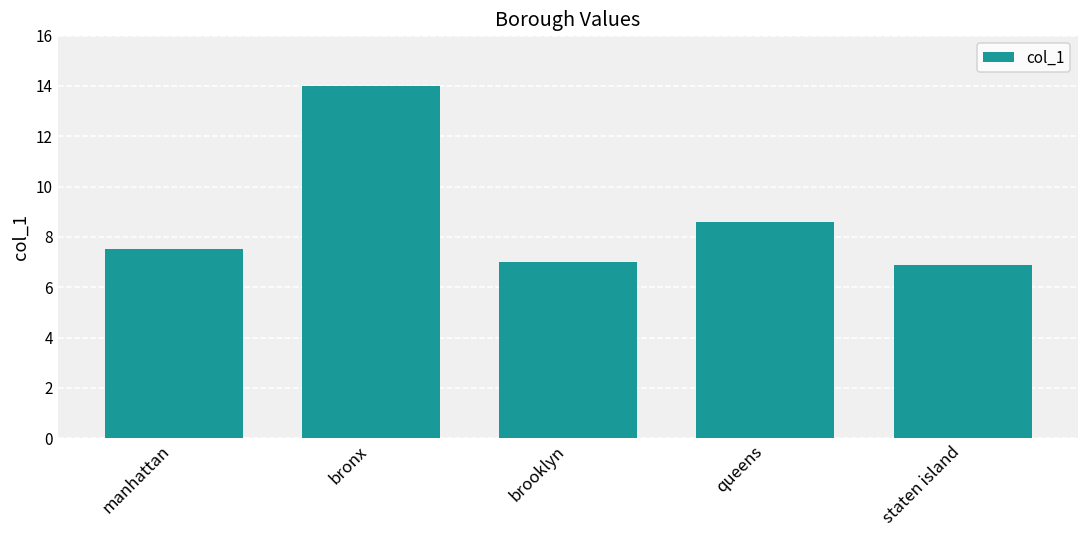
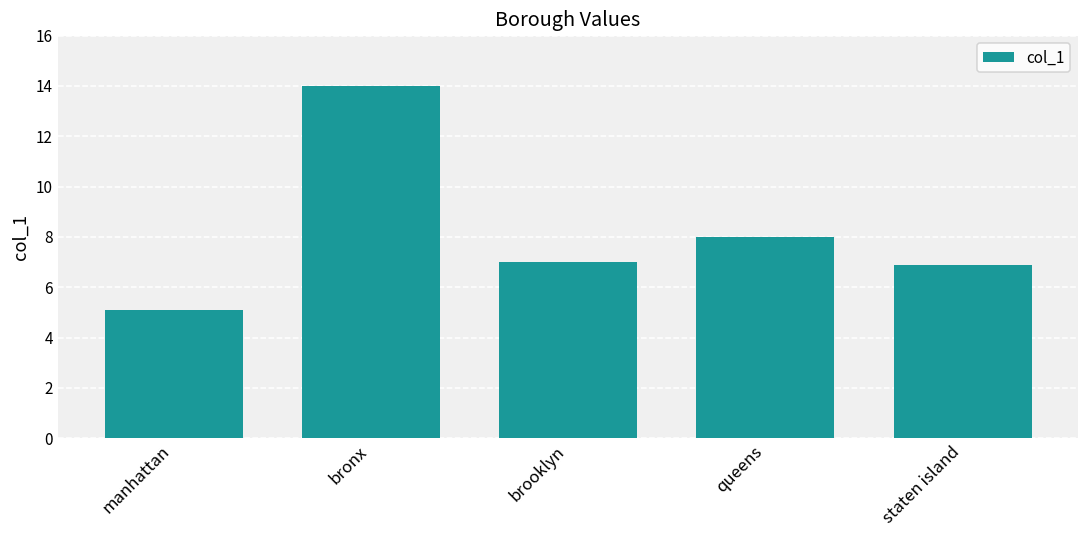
manhattan: 7.5 -> 5.1
queens: 8.6 -> 8.0
